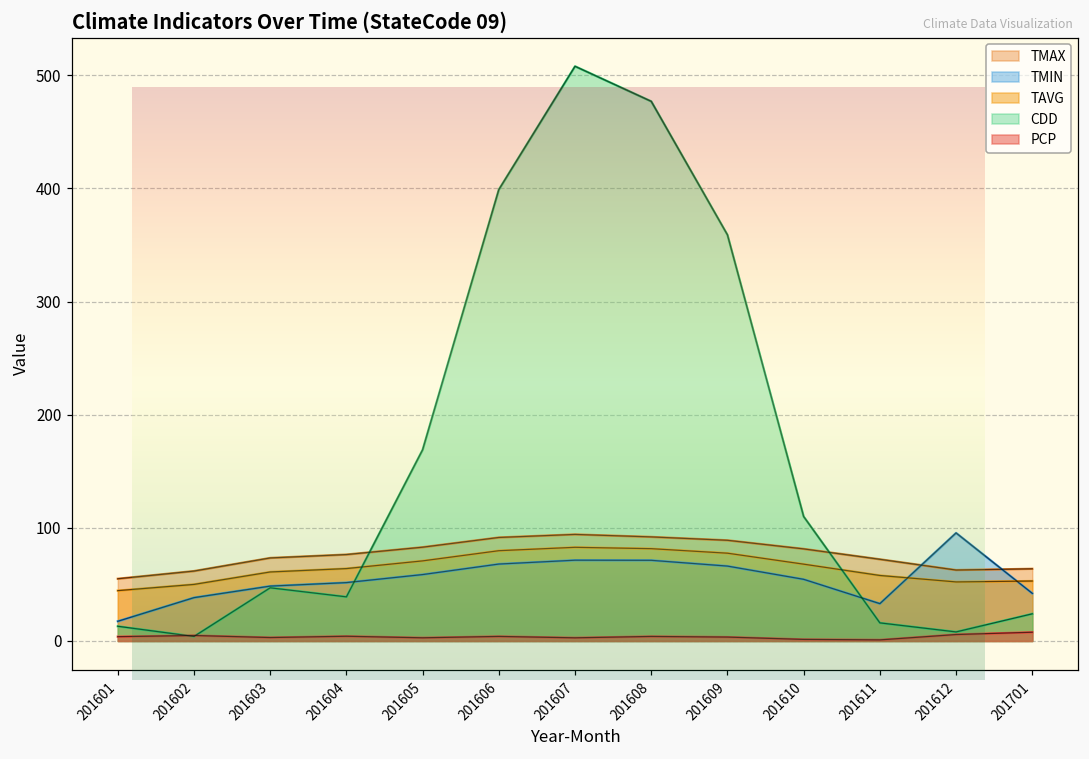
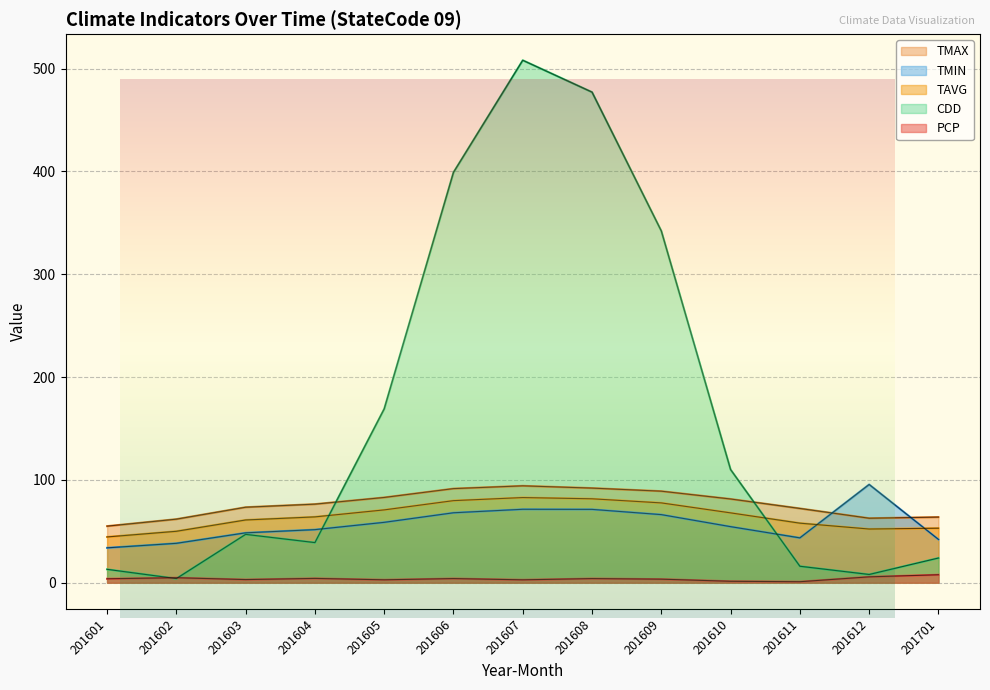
TMIN, 201601: 17 -> 34
CDD, 201609: 359 -> 342
TMIN, 201611: 33 -> 44
